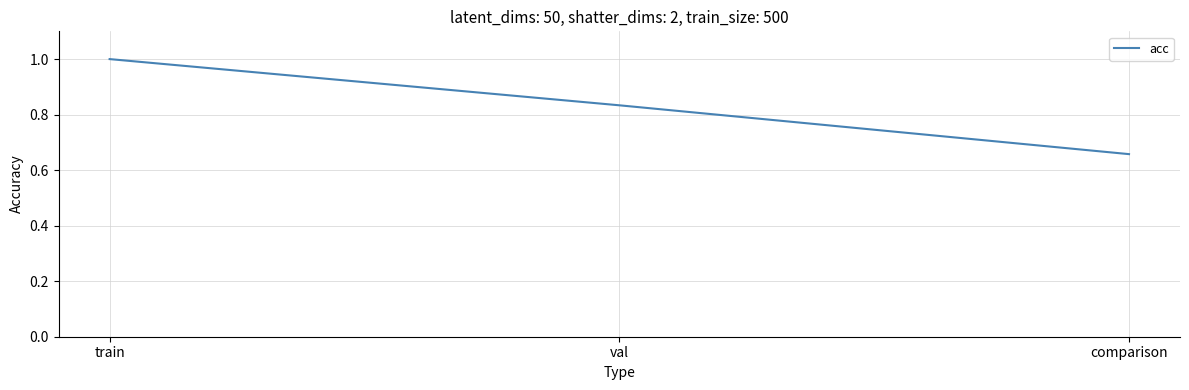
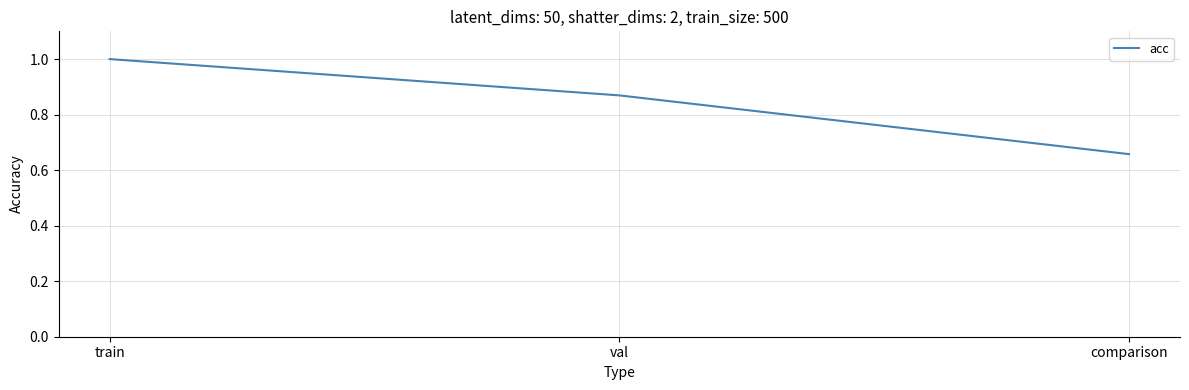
val: 0.83 -> 0.87
